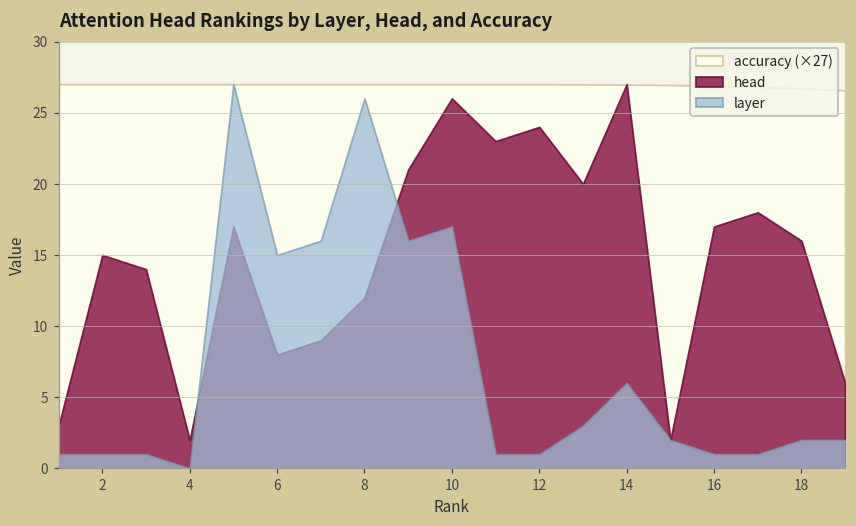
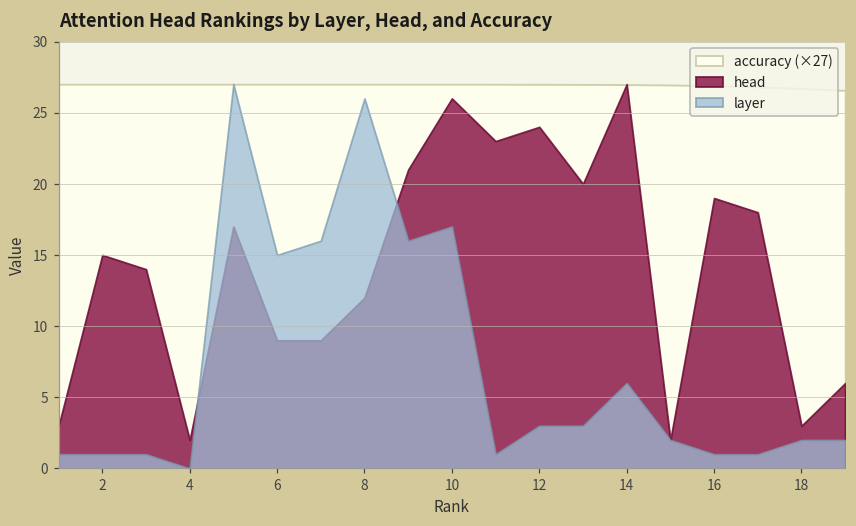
head, 6: 8 -> 9
layer, 12: 1 -> 3
head, 16: 17 -> 19
head, 18: 16 -> 3
